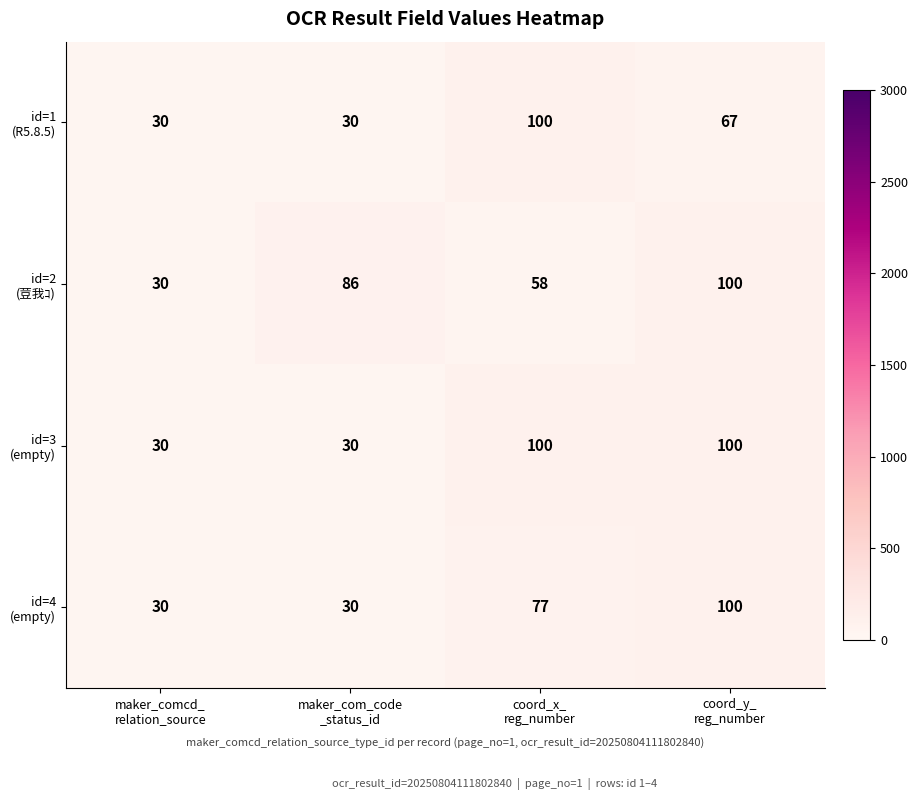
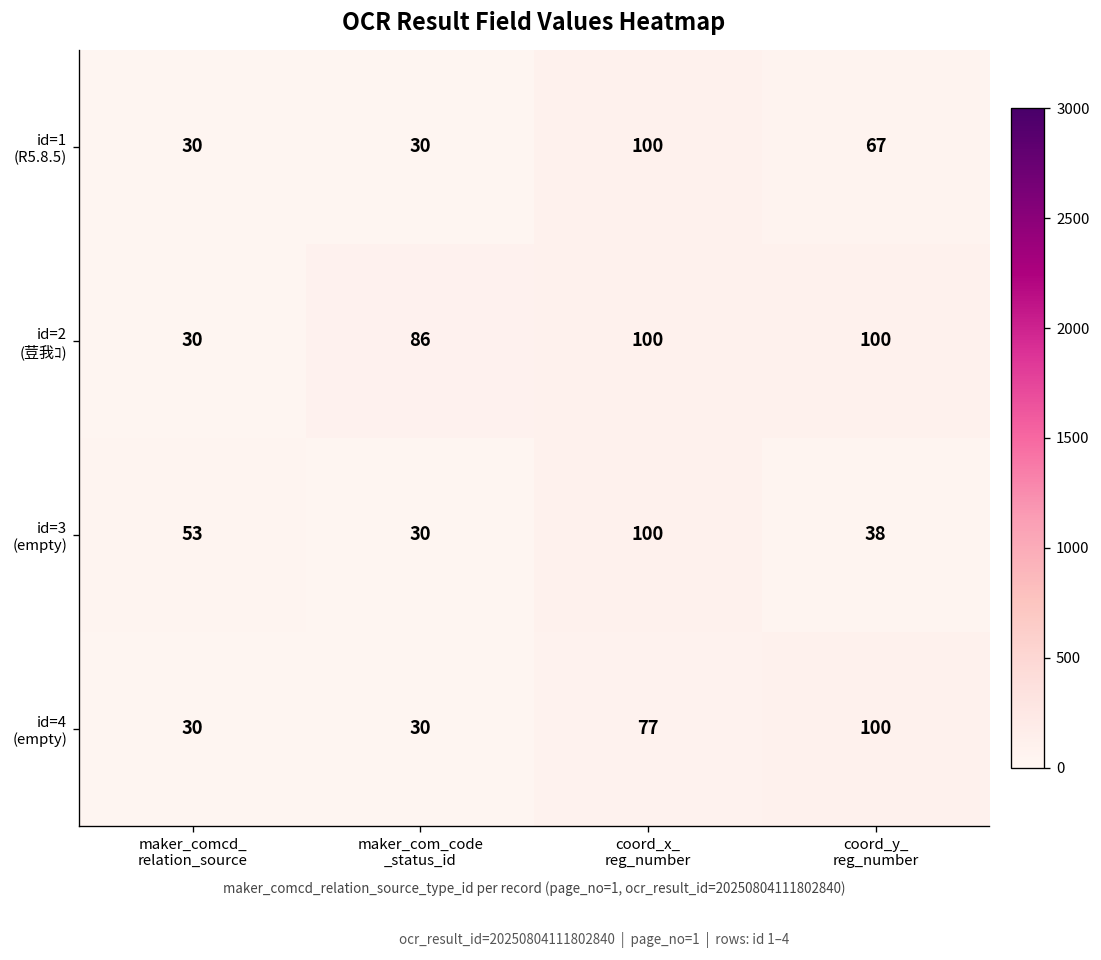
id=2 (荳我ｺ), coord_x_ reg_number: 58 -> 100
id=3 (empty), maker_comcd_ relation_source: 30 -> 53
id=3 (empty), coord_y_ reg_number: 100 -> 38
